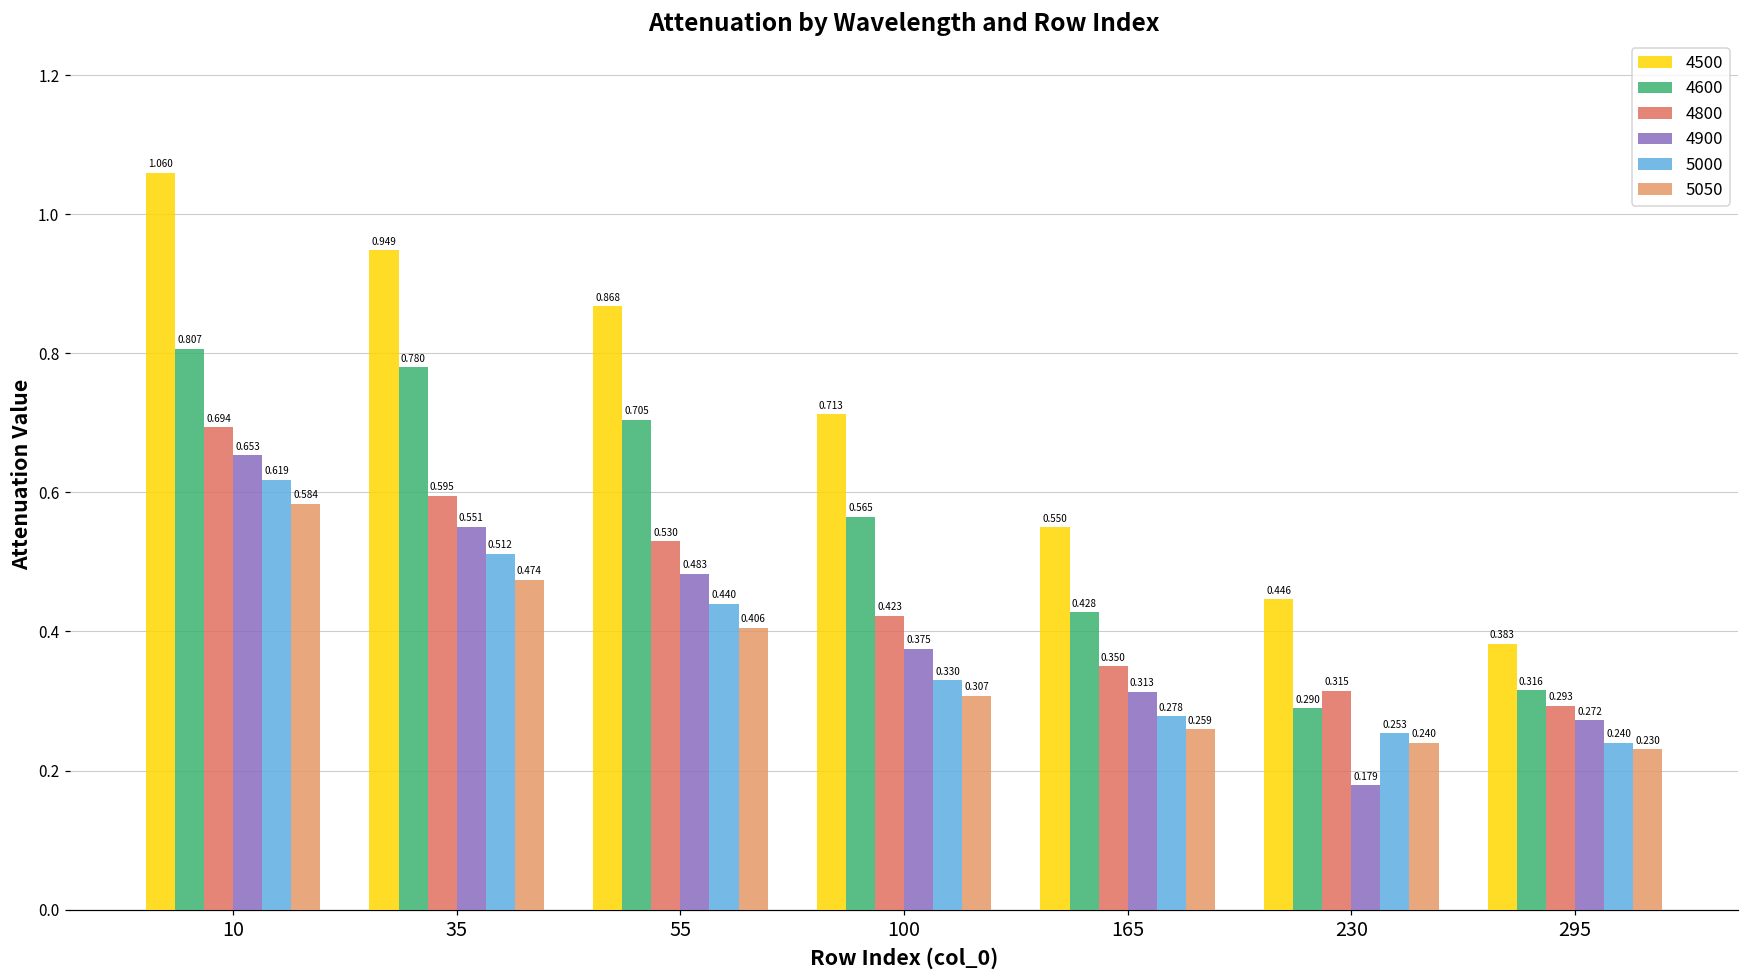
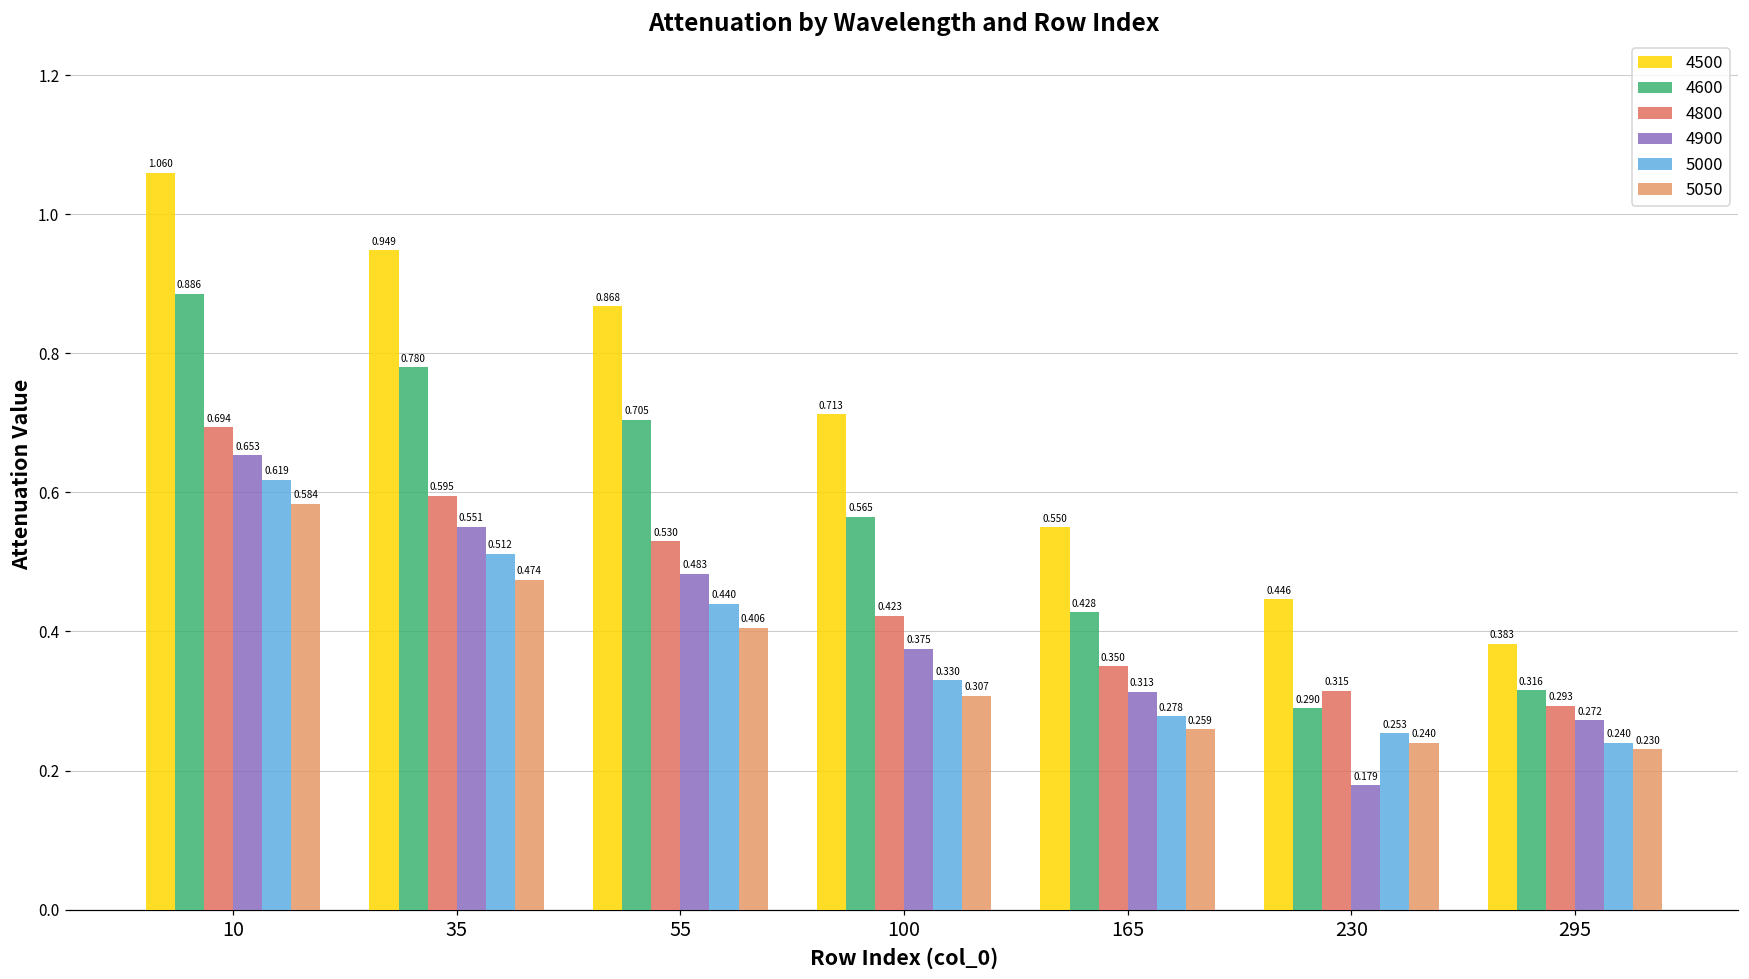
4600, 10: 0.807 -> 0.886
